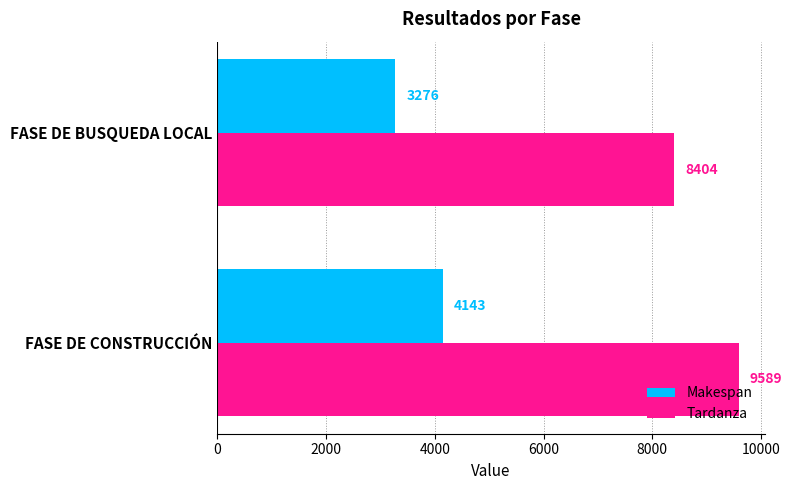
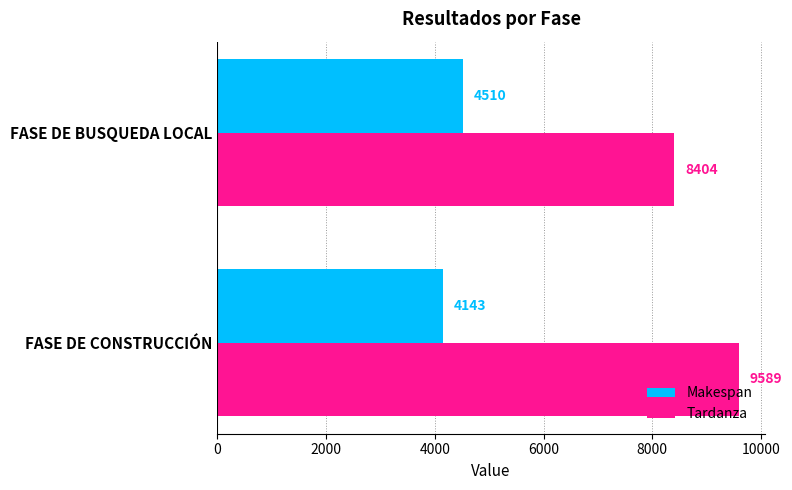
Makespan, FASE DE BUSQUEDA LOCAL: 3276 -> 4510
